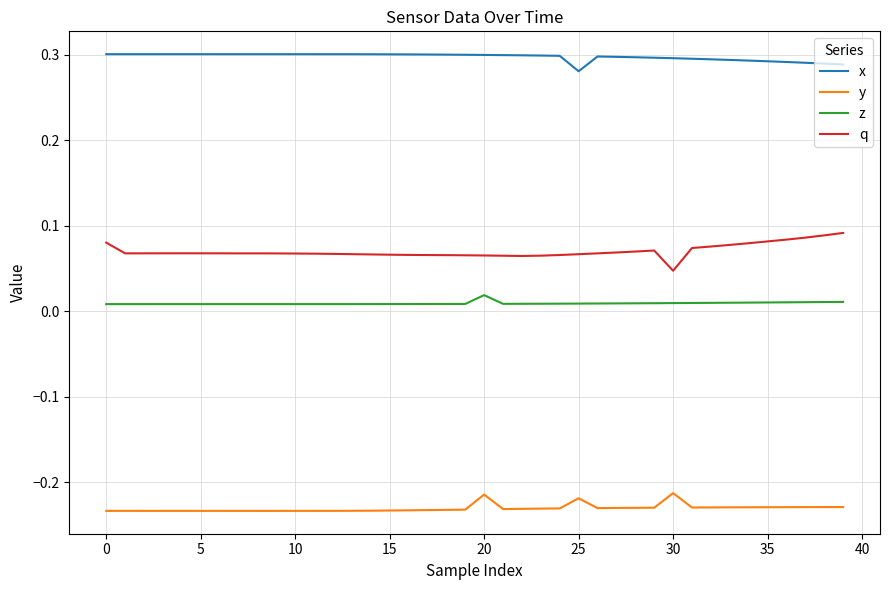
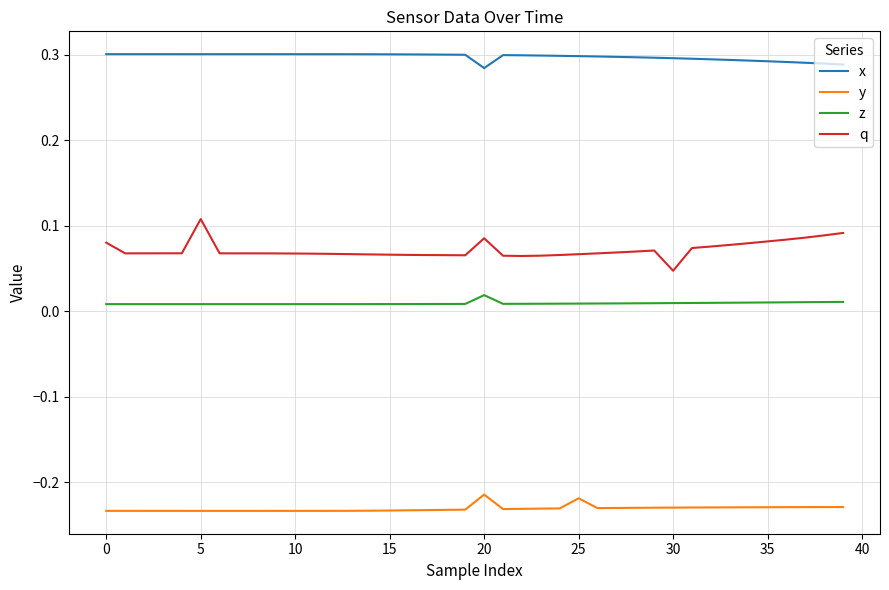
q, 5: 0.07 -> 0.11
x, 20: 0.30 -> 0.28
q, 20: 0.07 -> 0.09
x, 25: 0.28 -> 0.30
y, 30: -0.21 -> -0.23
